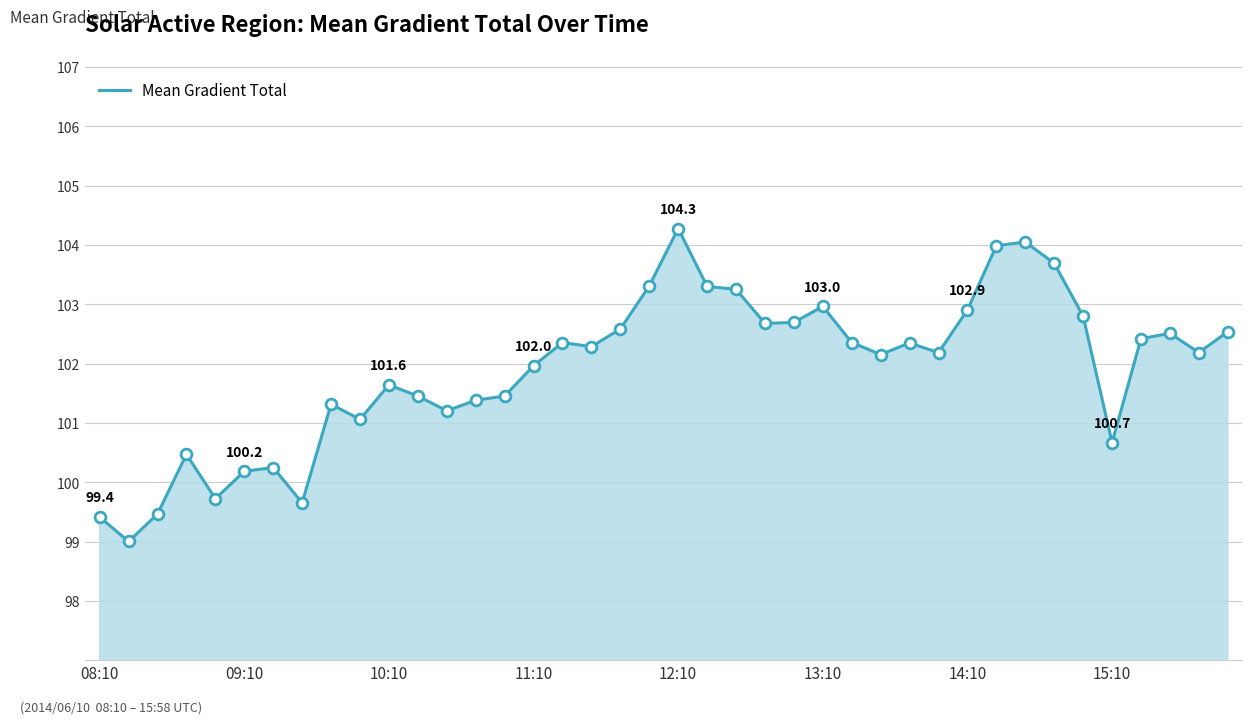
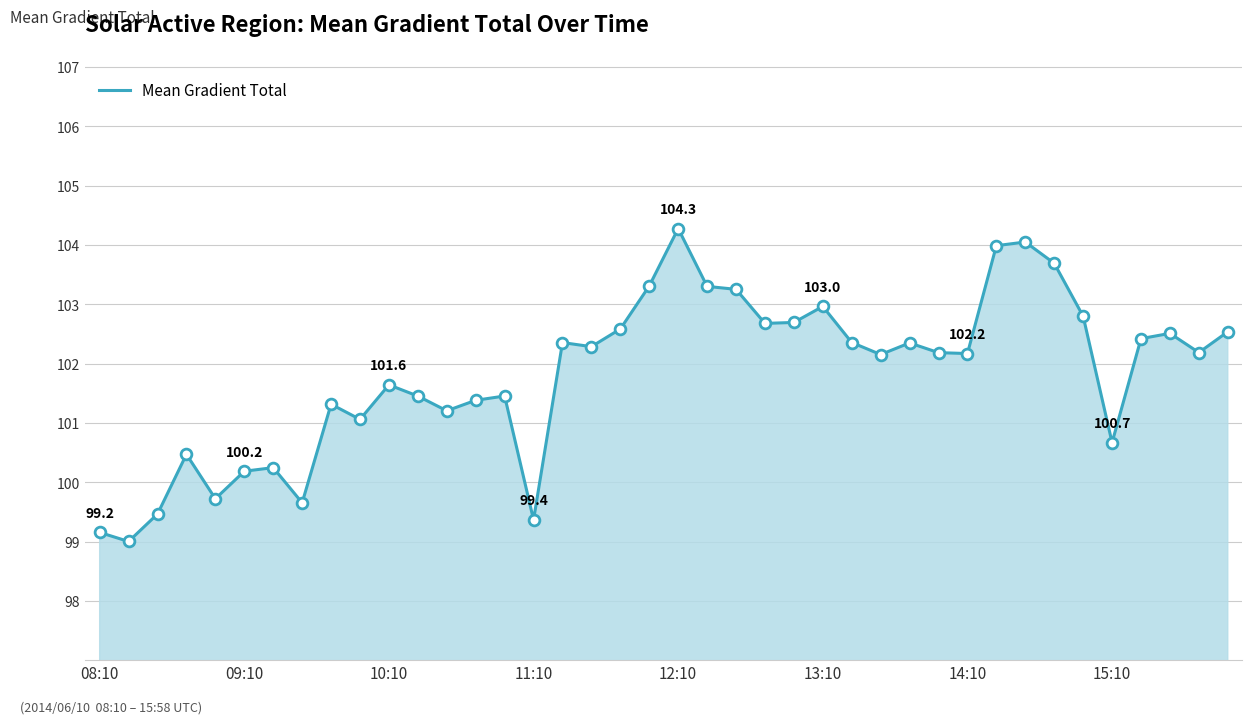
08:10: 99.4 -> 99.2
11:10: 102.0 -> 99.4
14:10: 102.9 -> 102.2
